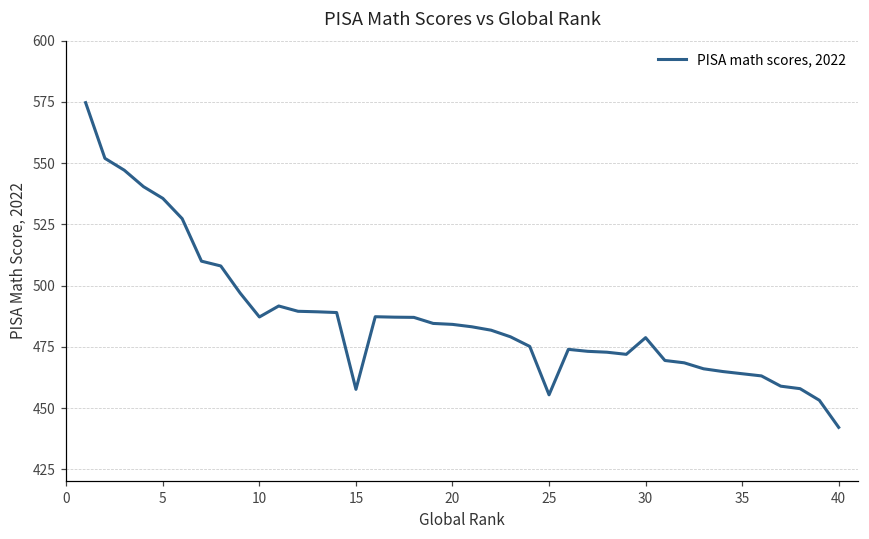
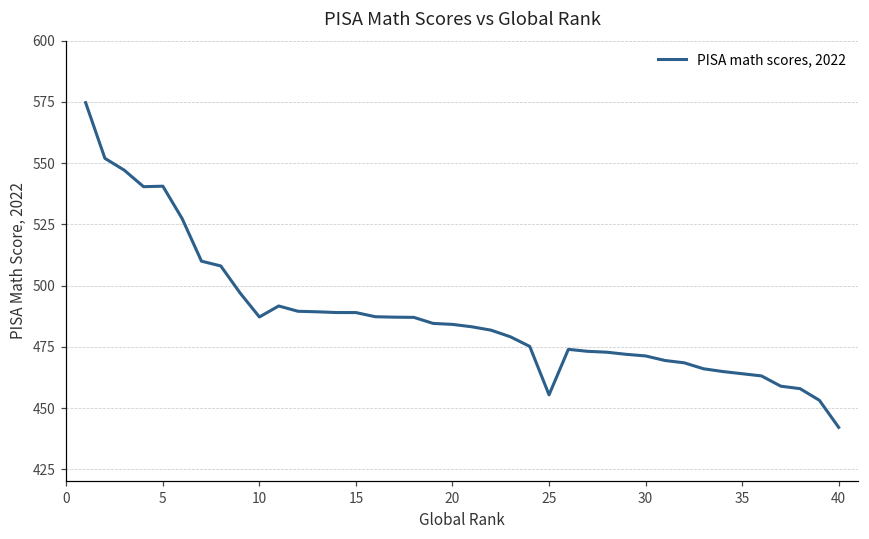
5: 536 -> 541
15: 458 -> 489
30: 479 -> 471
